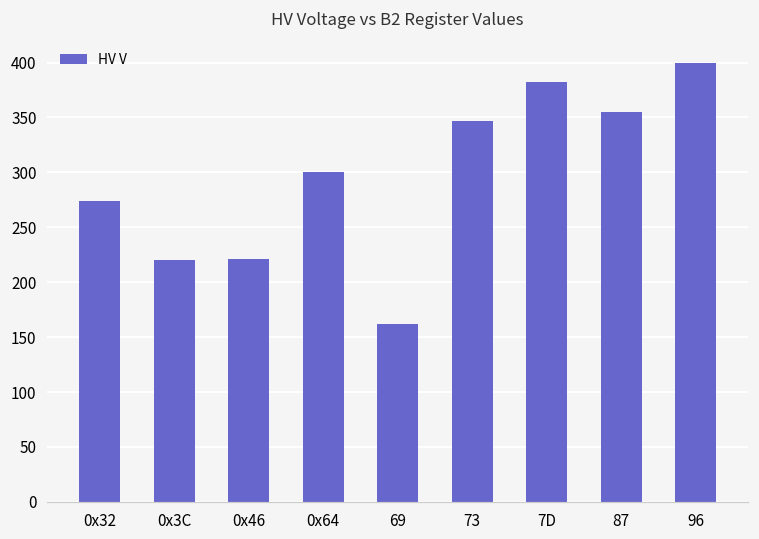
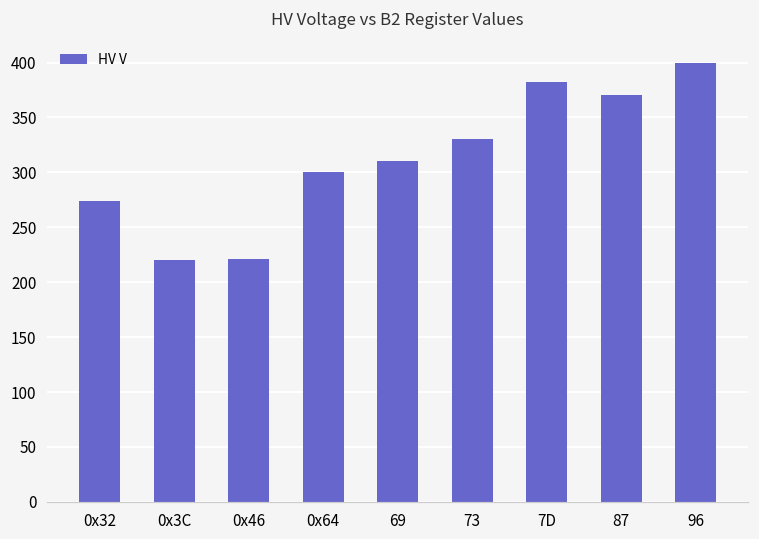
69: 160 -> 310
73: 350 -> 330
87: 360 -> 370
